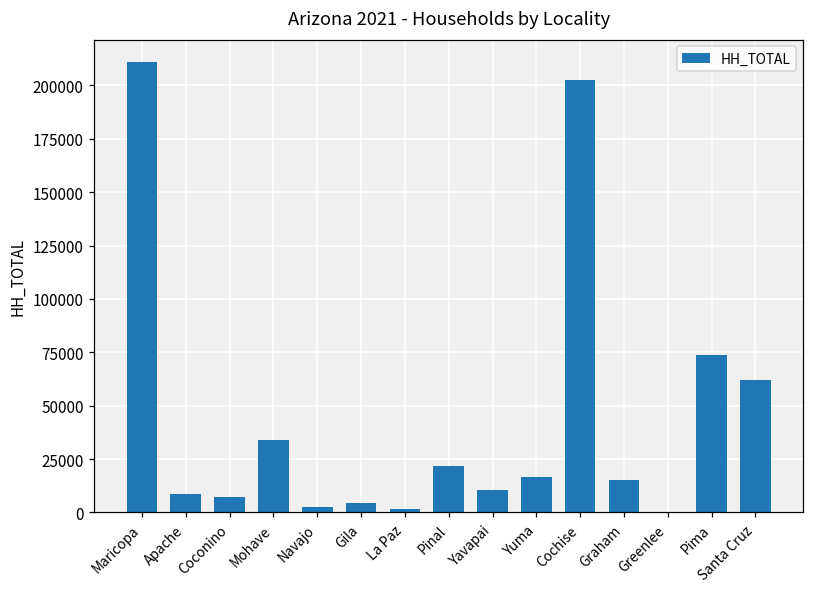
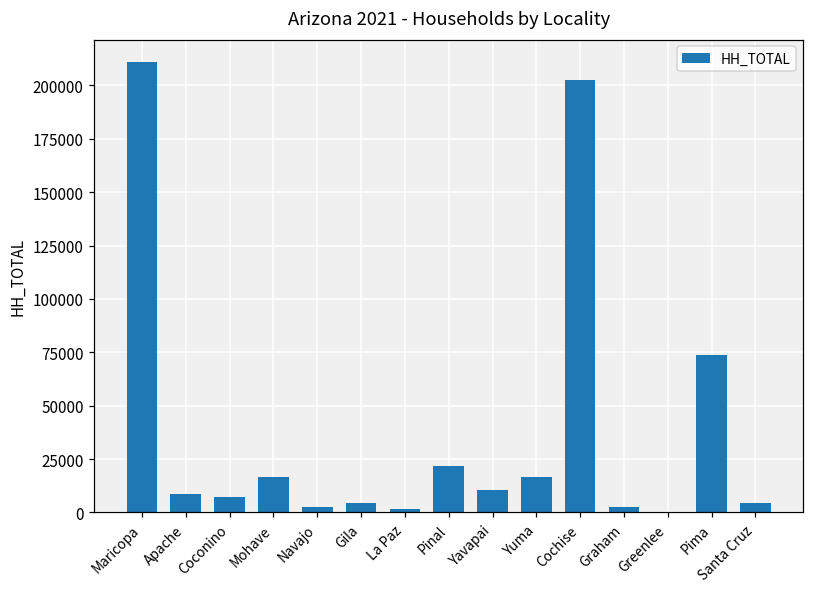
Mohave: 34000 -> 17000
Graham: 15000 -> 2000
Santa Cruz: 62000 -> 4000
